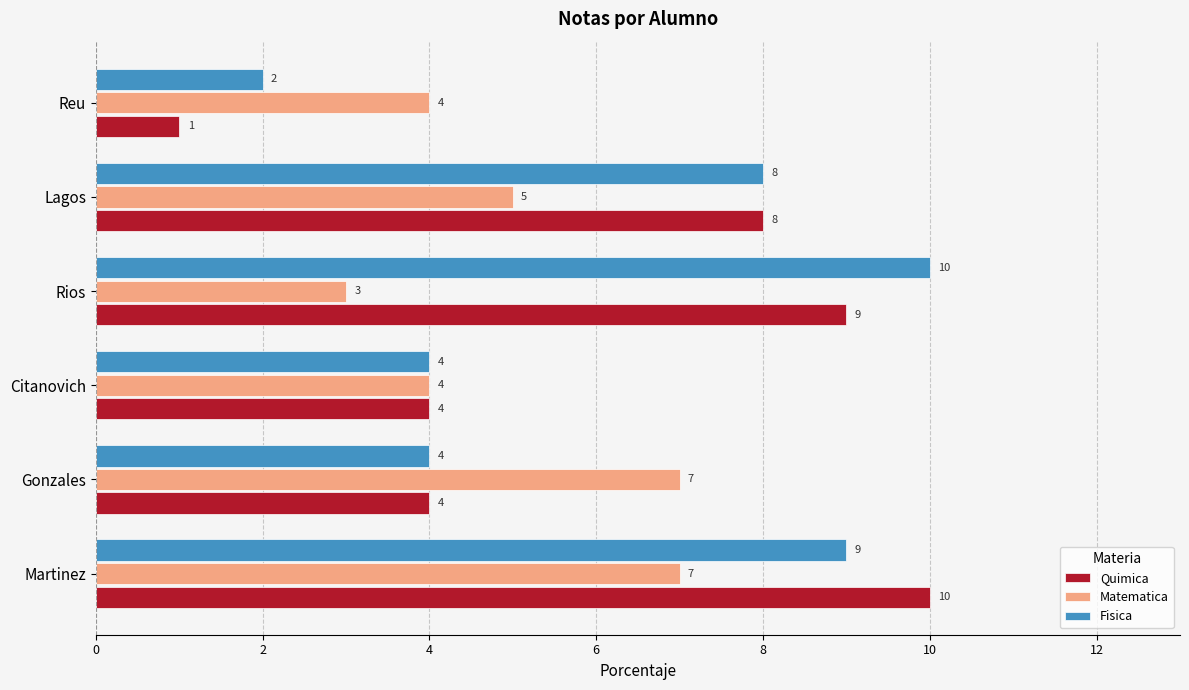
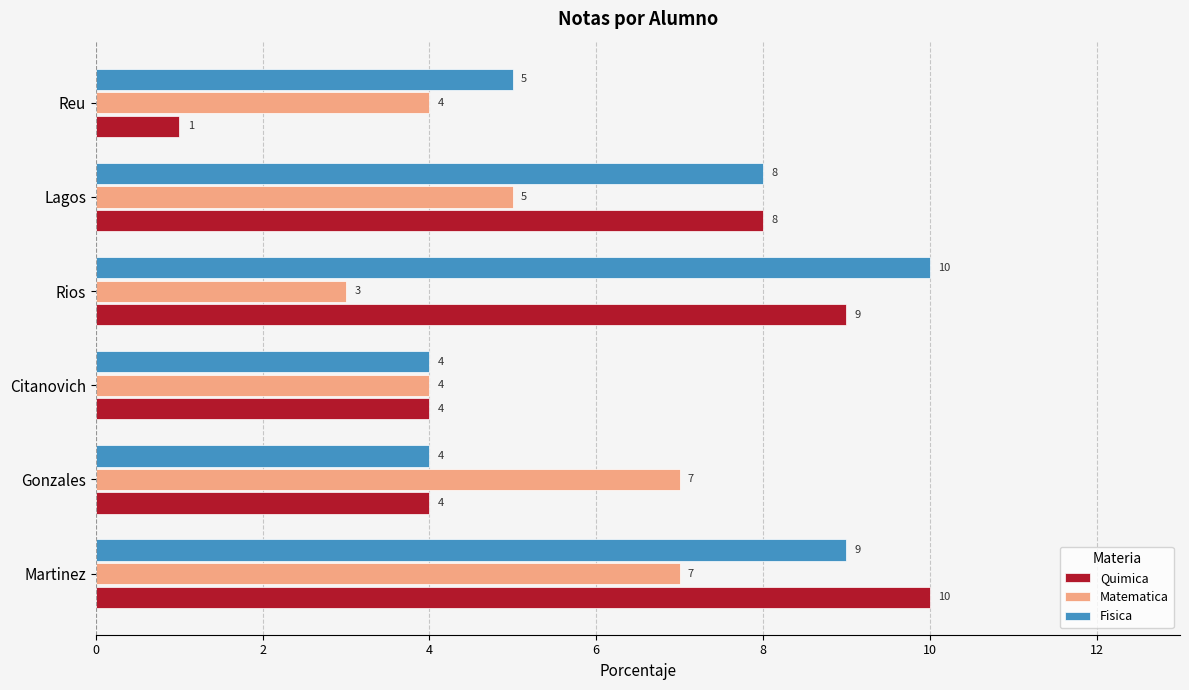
Fisica, Reu: 2 -> 5
